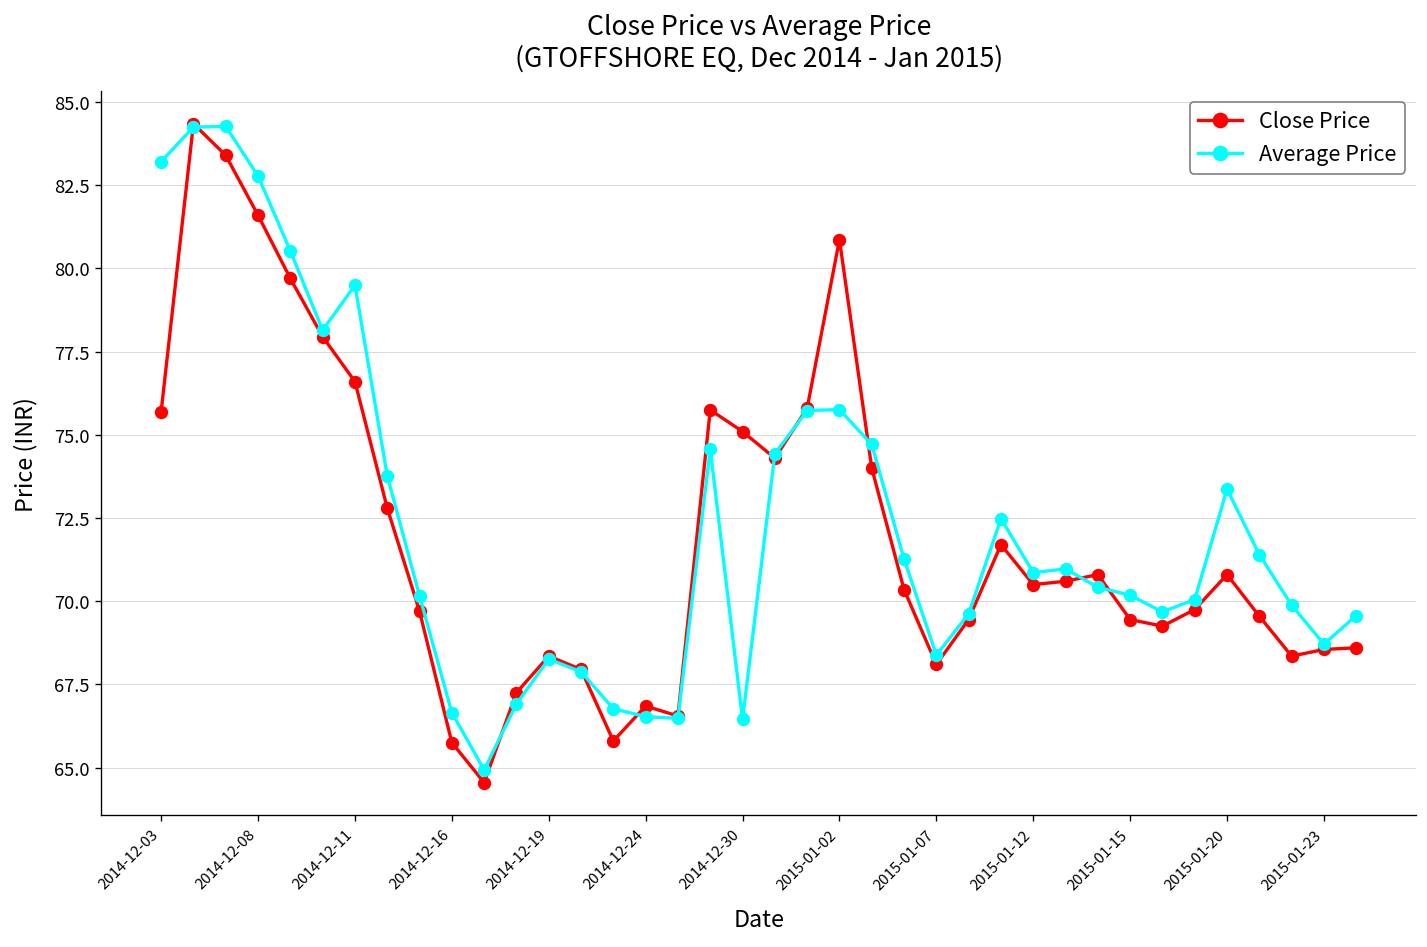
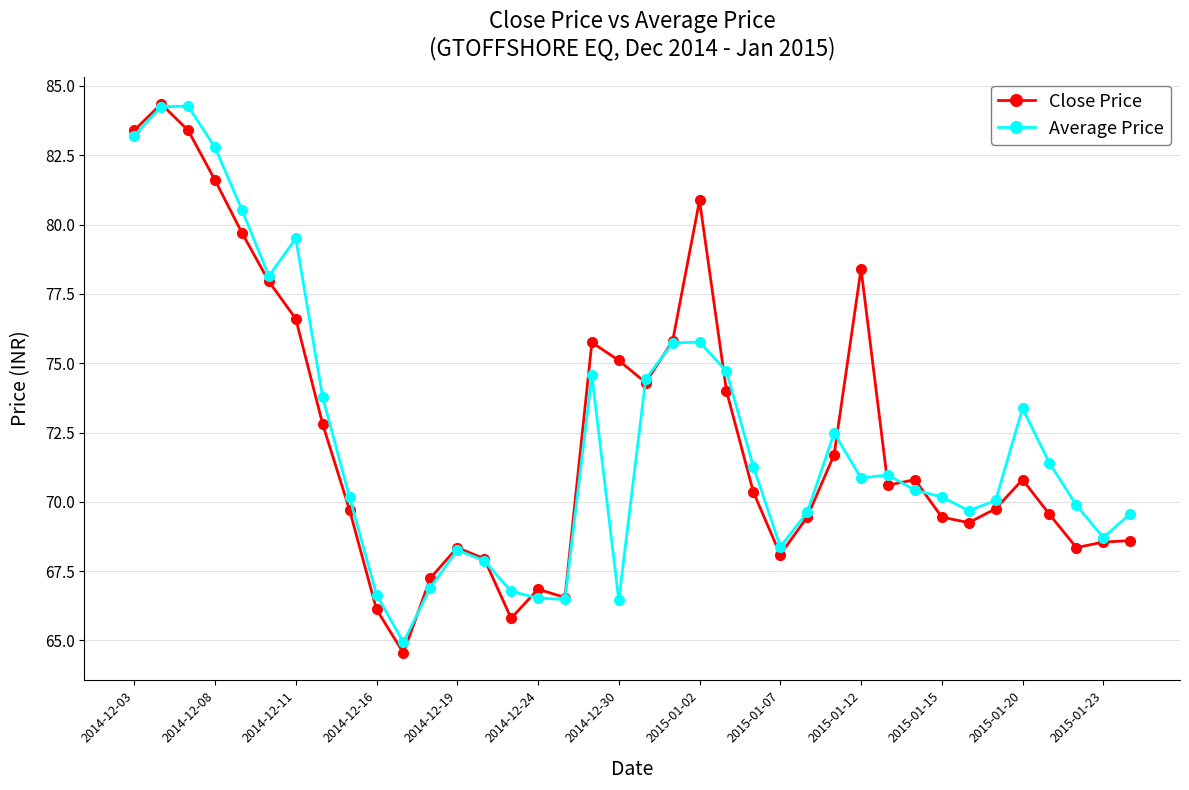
Close Price, 2014-12-03: 75.7 -> 83.4
Close Price, 2014-12-16: 65.8 -> 66.1
Close Price, 2015-01-12: 70.5 -> 78.4
